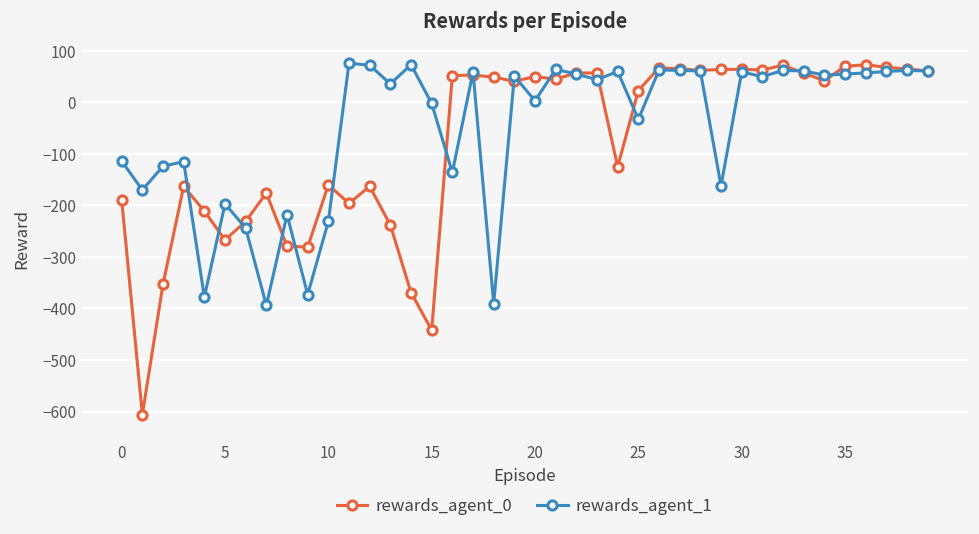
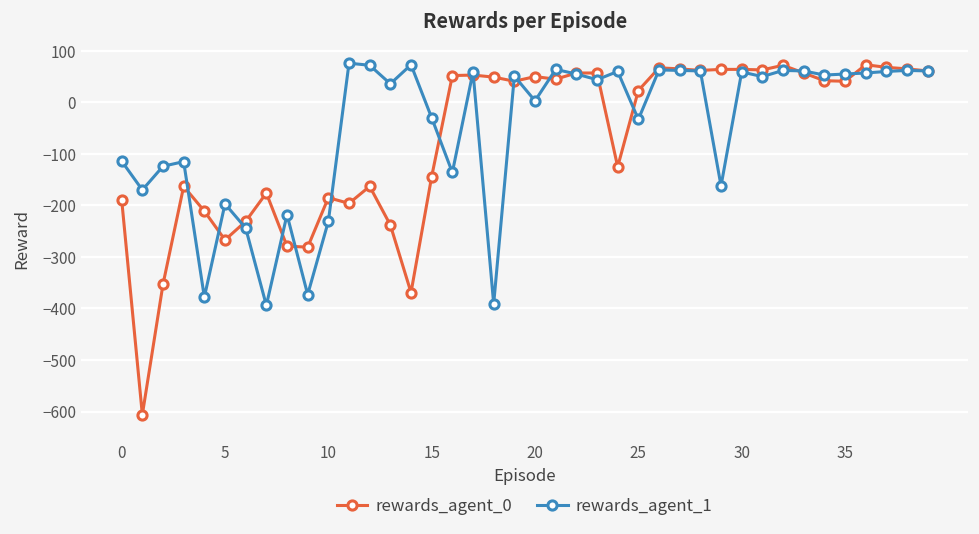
rewards_agent_0, 10: -160 -> -190
rewards_agent_0, 15: -440 -> -140
rewards_agent_1, 15: 0 -> -30
rewards_agent_0, 35: 70 -> 40
